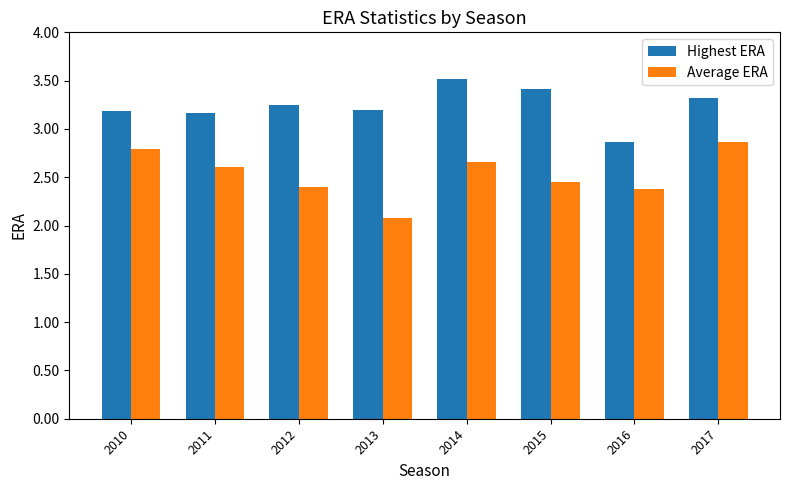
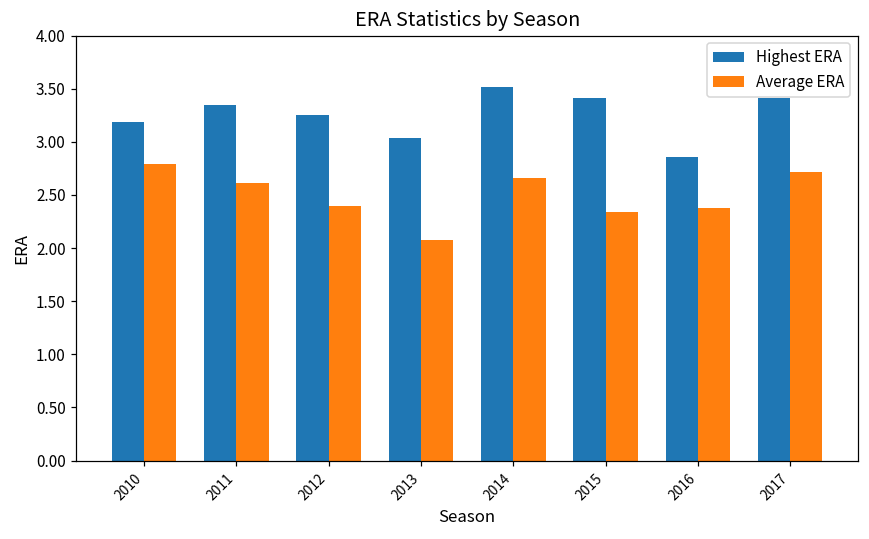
Highest ERA, 2011: 3.2 -> 3.4
Highest ERA, 2013: 3.2 -> 3.0
Average ERA, 2015: 2.5 -> 2.3
Highest ERA, 2017: 3.3 -> 3.4
Average ERA, 2017: 2.9 -> 2.7
